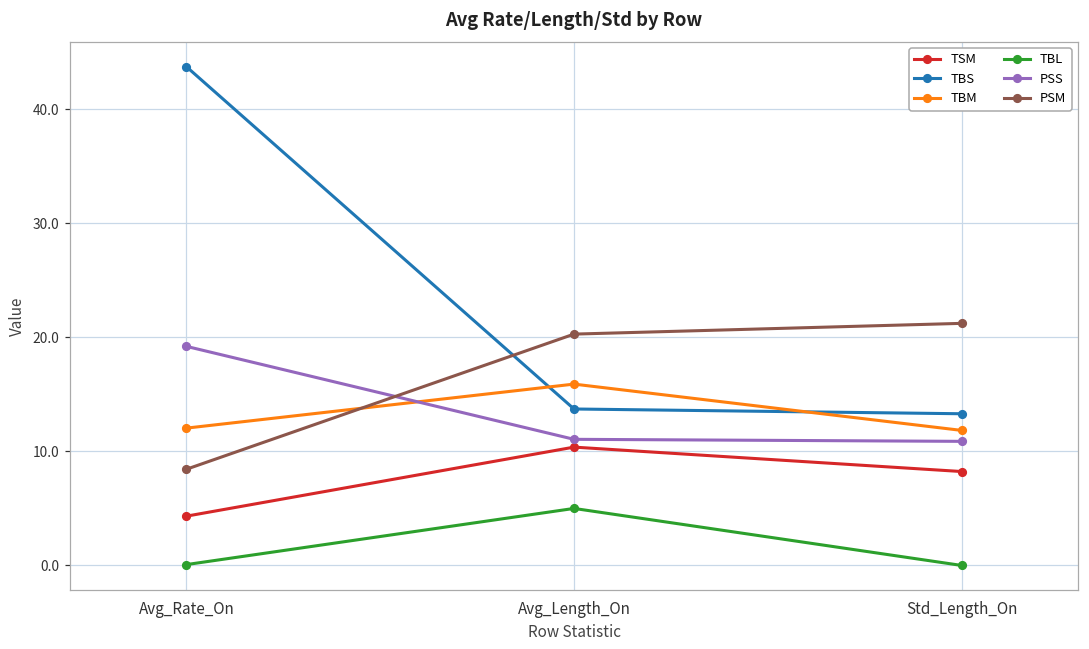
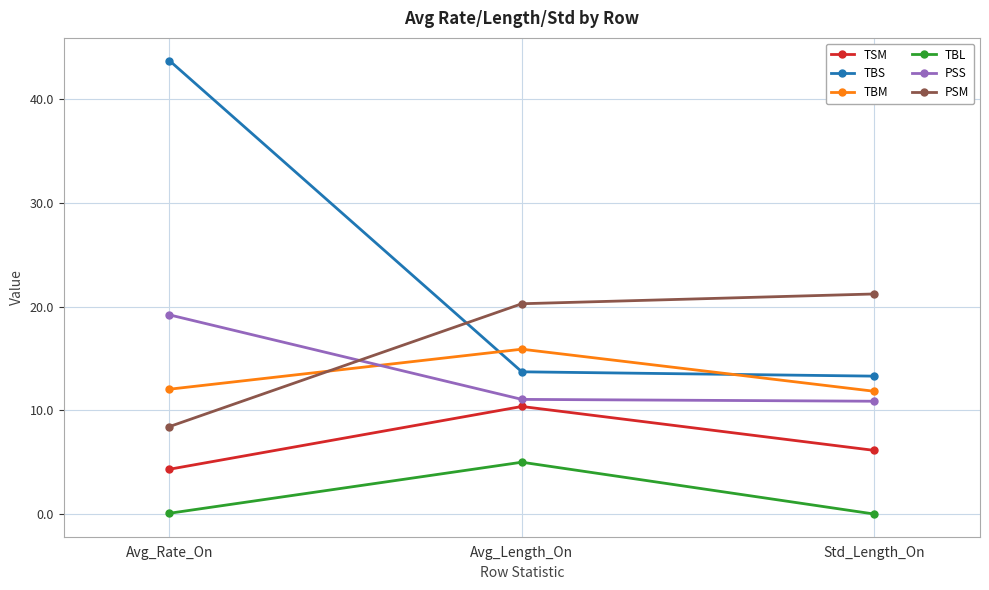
TSM, Std_Length_On: 8.2 -> 6.1
